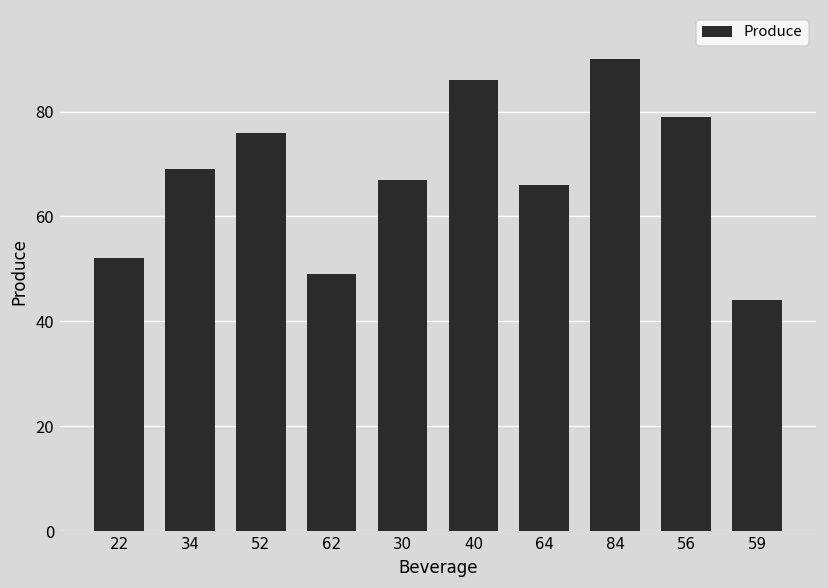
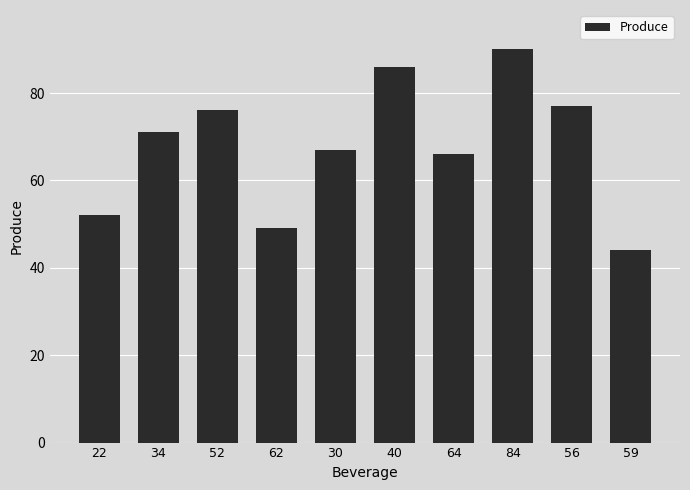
34: 69 -> 71
56: 79 -> 77
